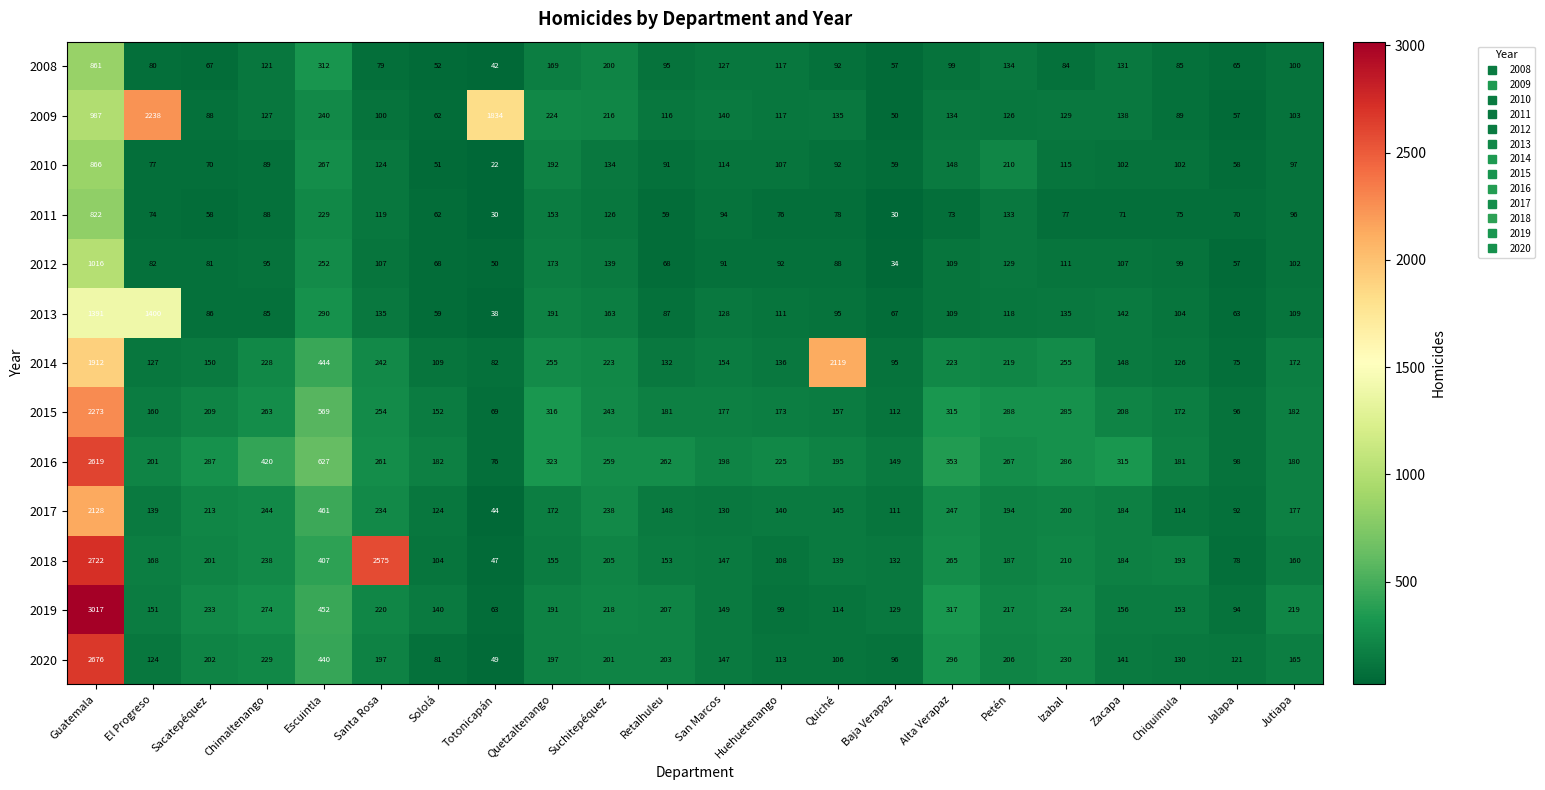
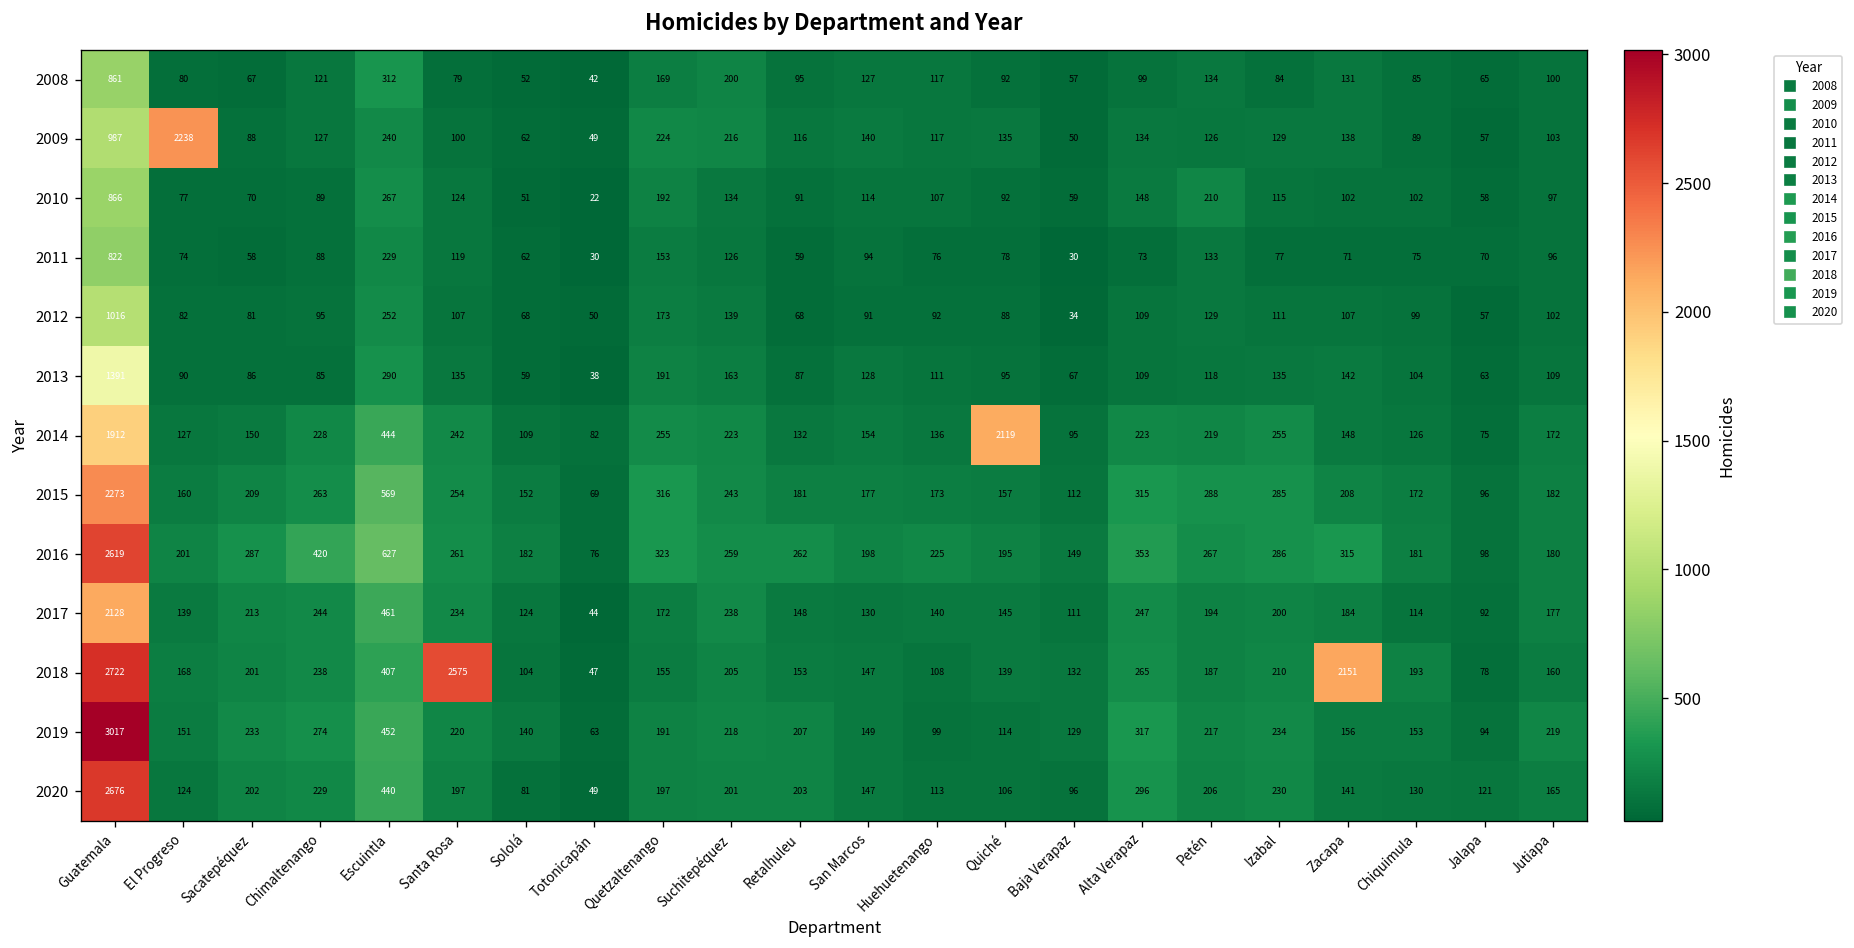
2009, Totonicapán: 1834 -> 49
2013, El Progreso: 1400 -> 90
2018, Zacapa: 184 -> 2151
